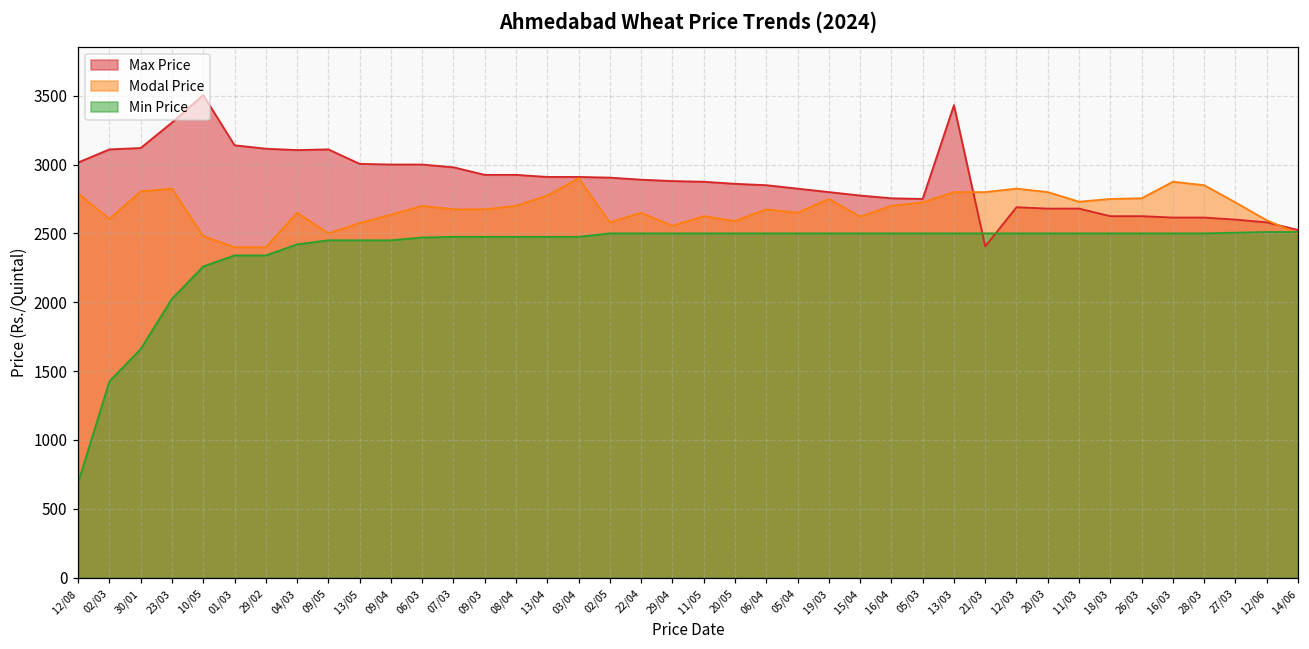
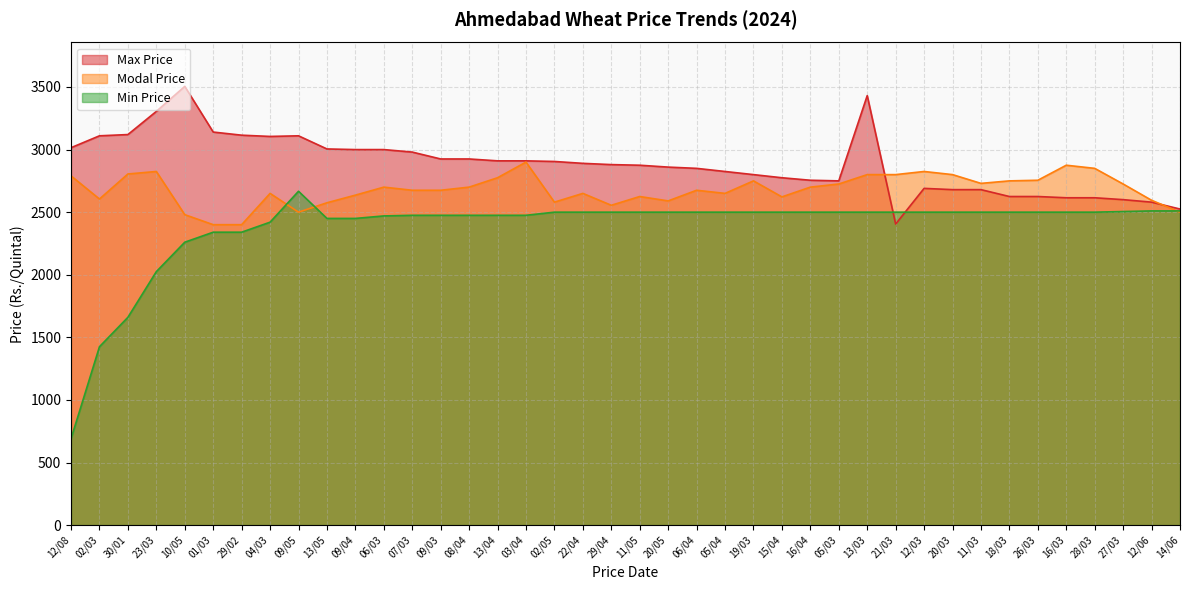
Min Price, 09/05: 2450 -> 2670
